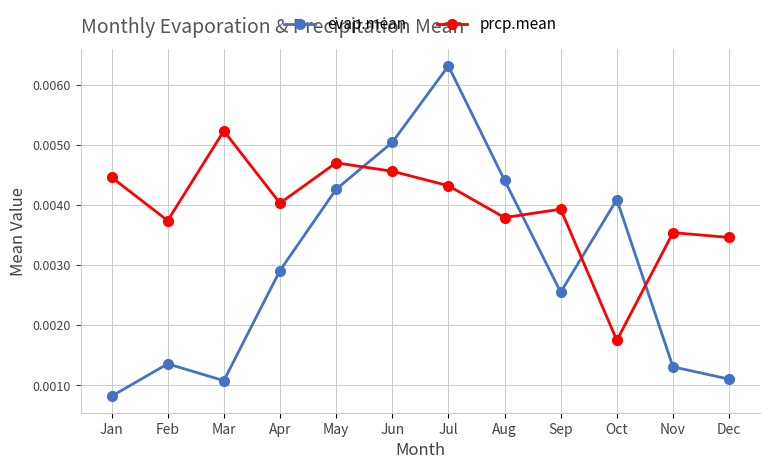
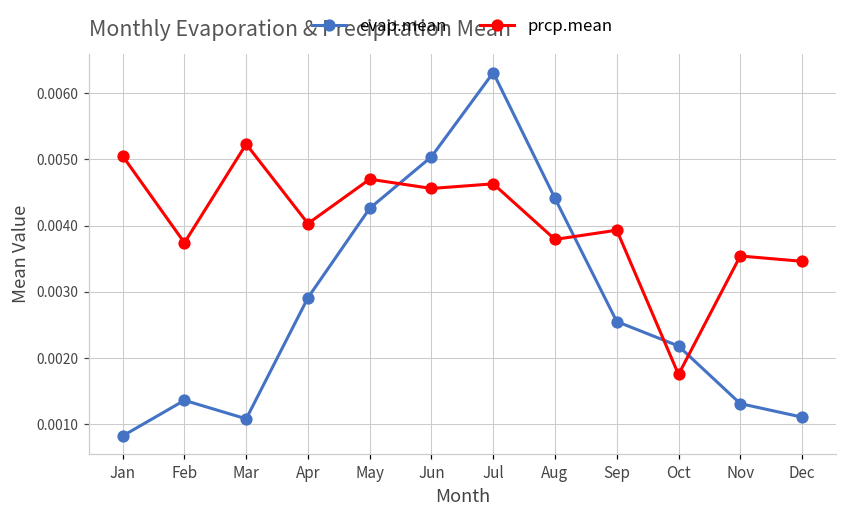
prcp.mean, Jan: 0.0045 -> 0.0051
prcp.mean, Jul: 0.0043 -> 0.0046
evap.mean, Oct: 0.0041 -> 0.0022
